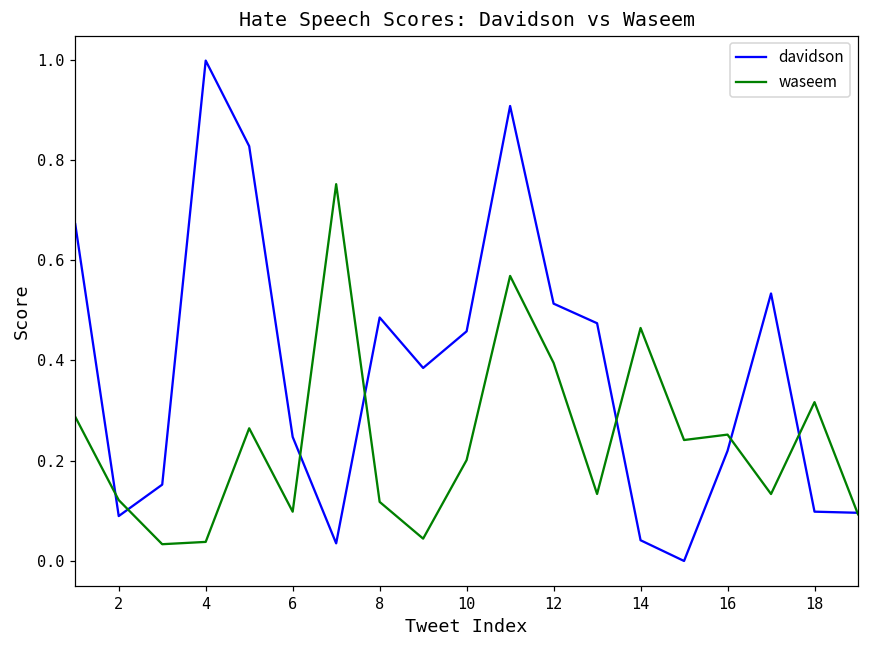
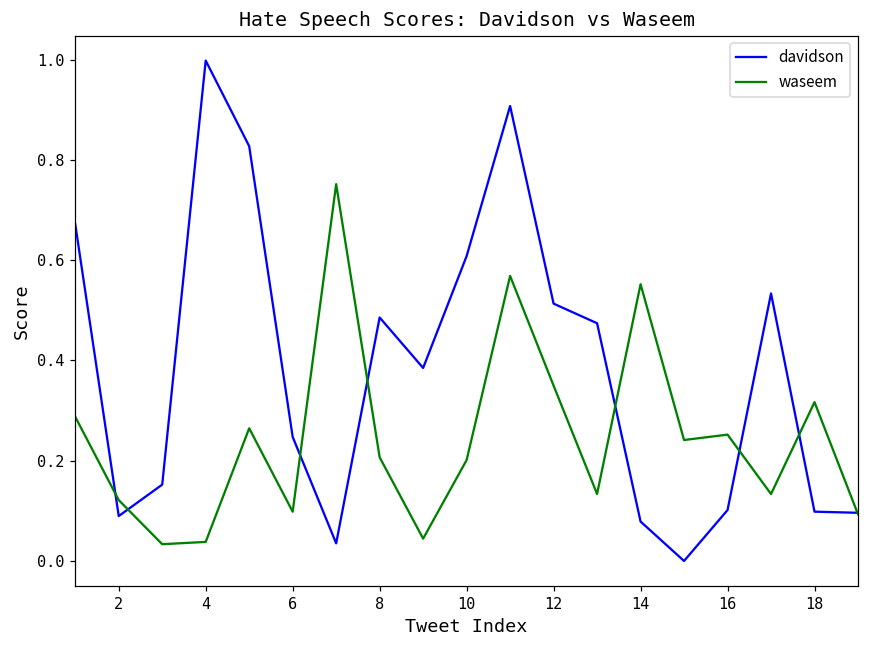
waseem, 8: 0.12 -> 0.21
davidson, 10: 0.46 -> 0.61
waseem, 12: 0.40 -> 0.35
davidson, 14: 0.04 -> 0.08
waseem, 14: 0.46 -> 0.55
davidson, 16: 0.22 -> 0.10
